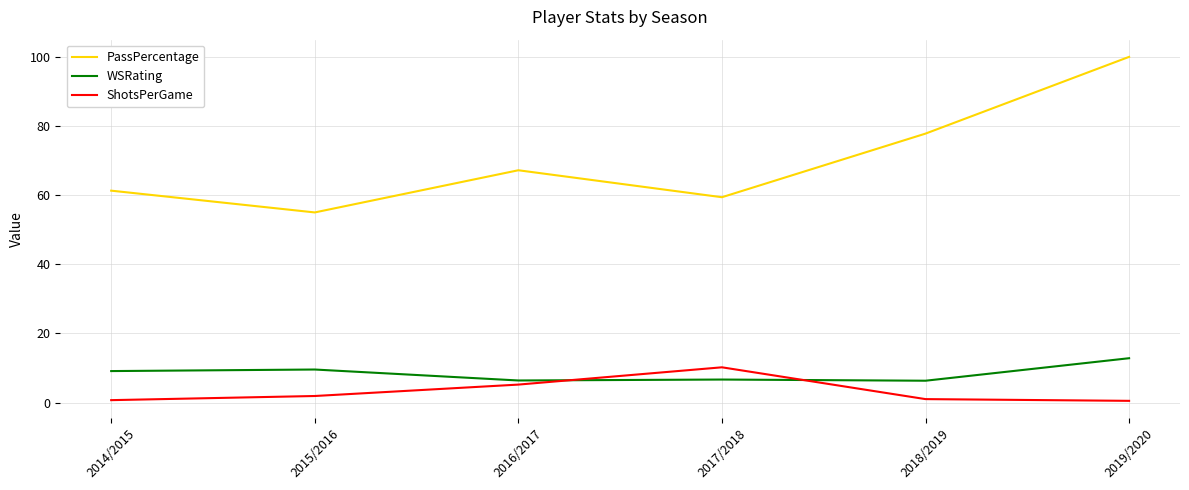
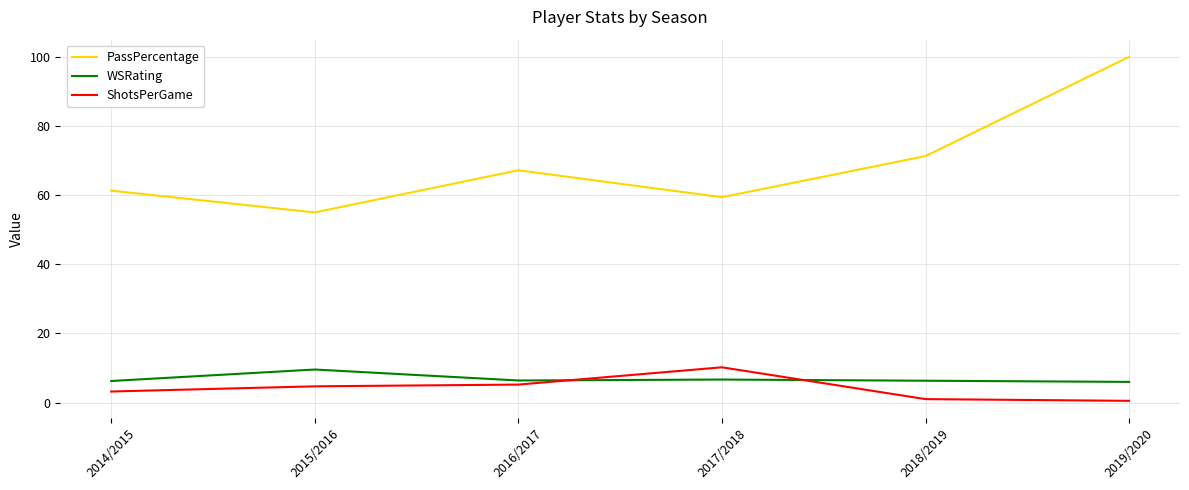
WSRating, 2014/2015: 9 -> 6
ShotsPerGame, 2014/2015: 1 -> 3
ShotsPerGame, 2015/2016: 2 -> 5
PassPercentage, 2018/2019: 78 -> 71
WSRating, 2019/2020: 13 -> 6
